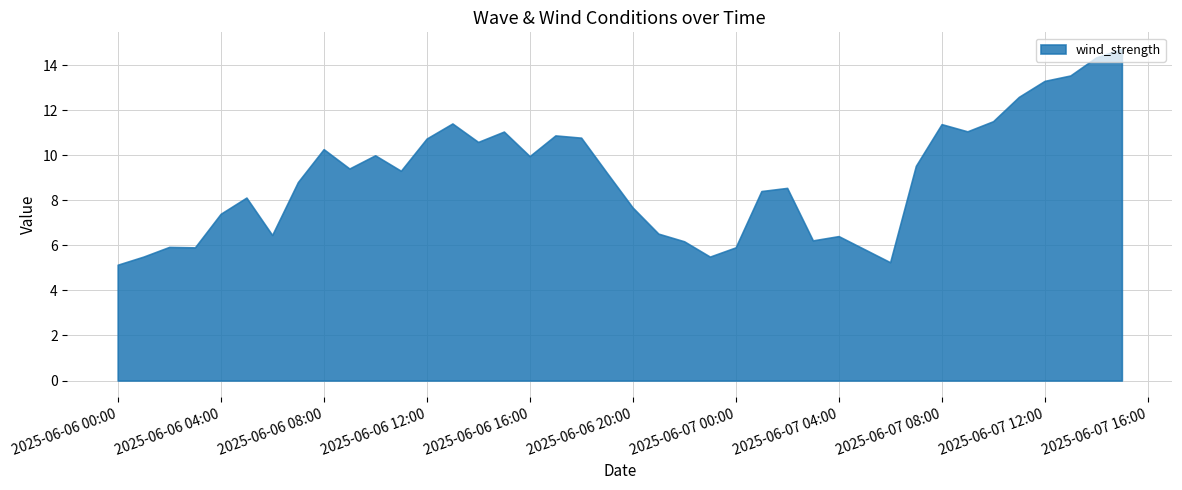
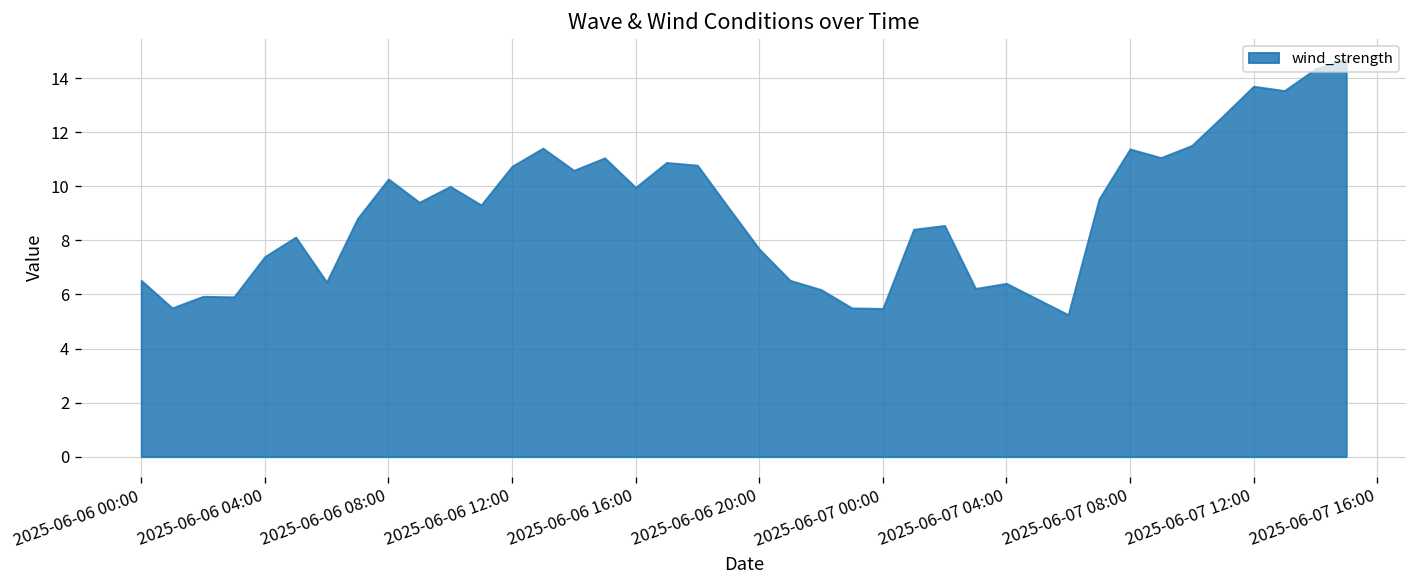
2025-06-06 00:00: 5.1 -> 6.5
2025-06-07 00:00: 5.9 -> 5.5
2025-06-07 12:00: 13.3 -> 13.7
